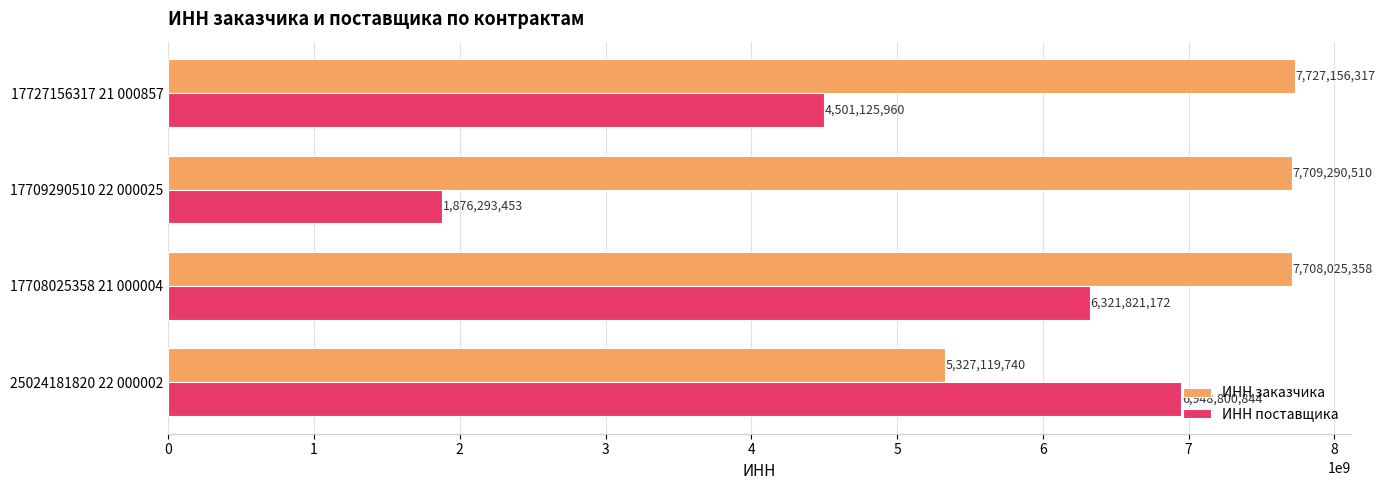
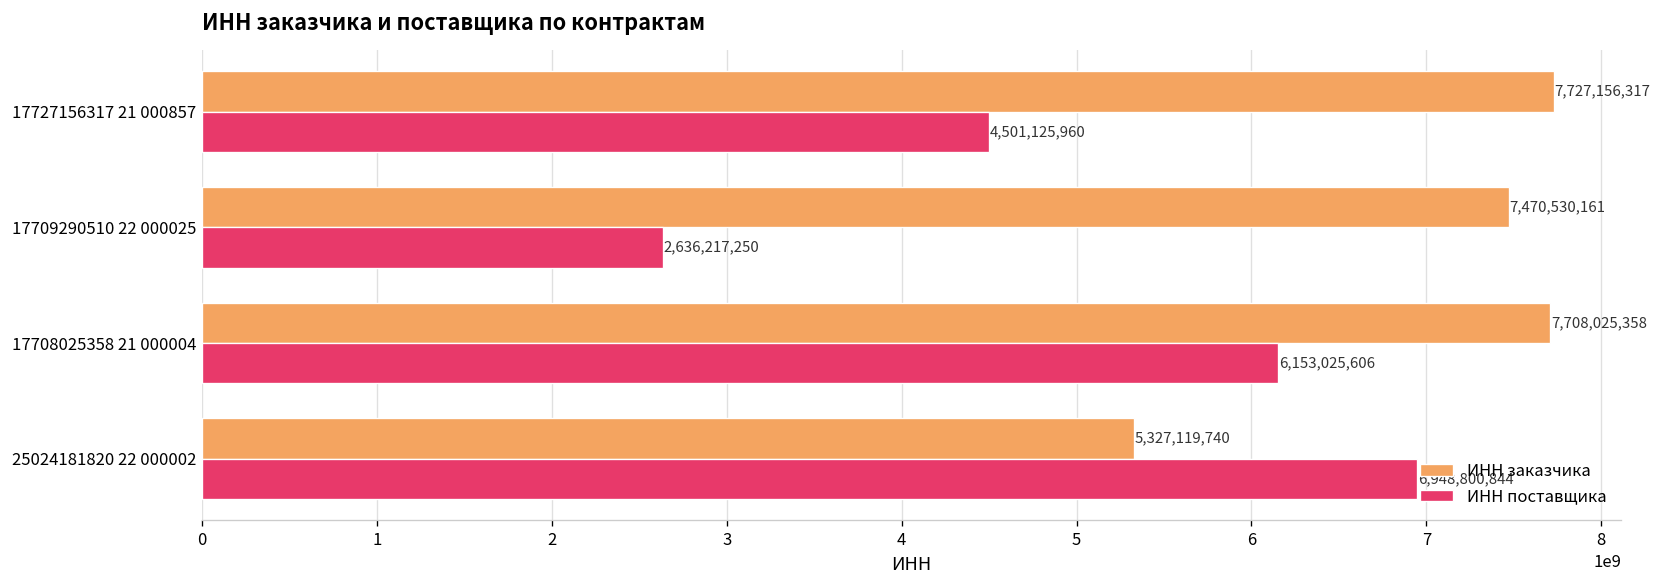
ИНН заказчика, 17709290510 22 000025: 7,709,290,510 -> 7,470,530,161
ИНН поставщика, 17709290510 22 000025: 1,876,293,453 -> 2,636,217,250
ИНН поставщика, 17708025358 21 000004: 6,321,821,172 -> 6,153,025,606
